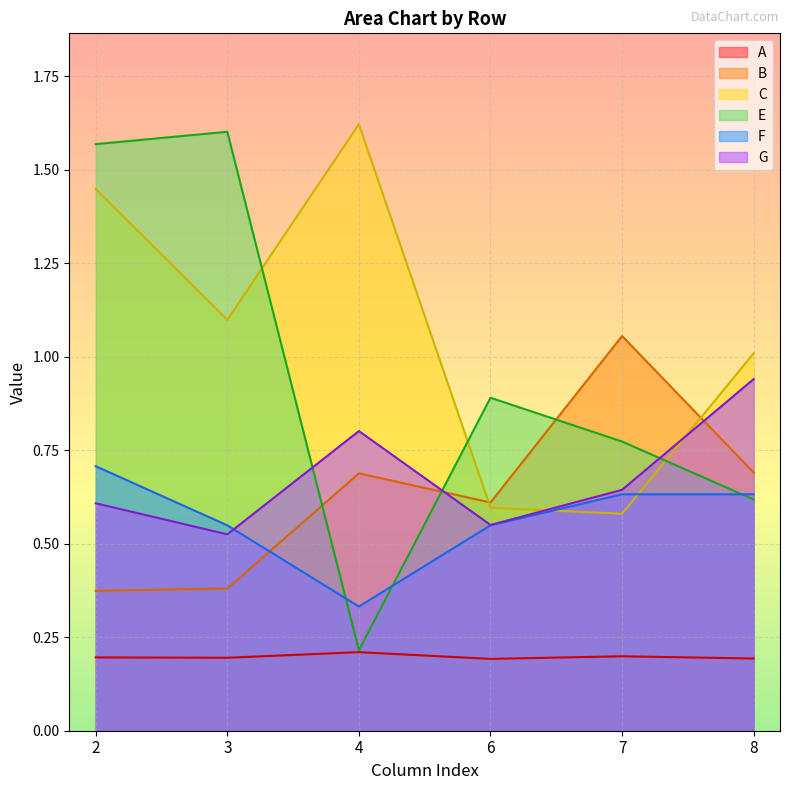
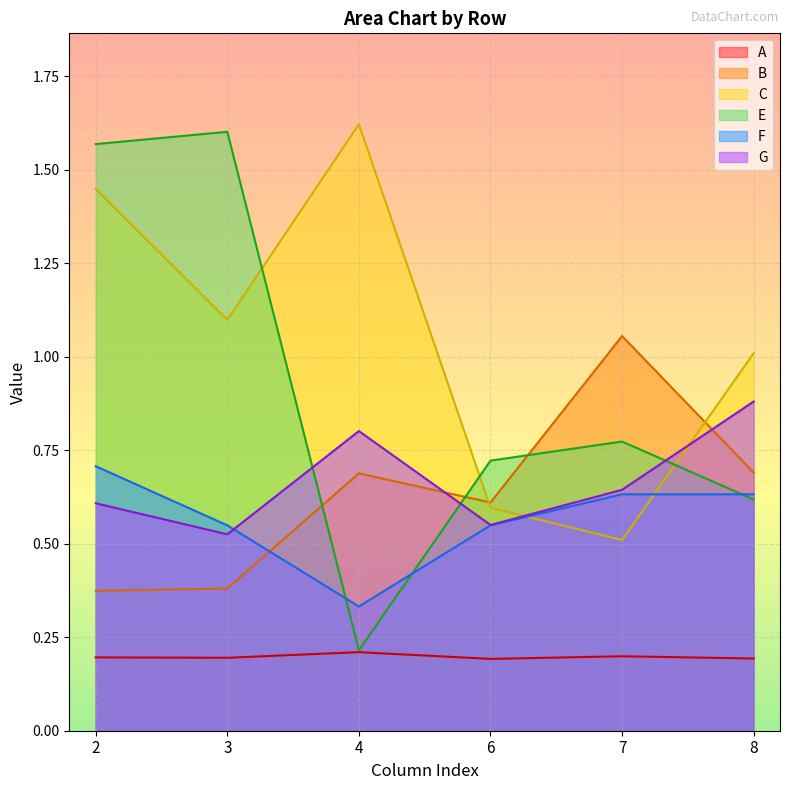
E, 6: 0.89 -> 0.72
C, 7: 0.58 -> 0.51
G, 8: 0.94 -> 0.88
